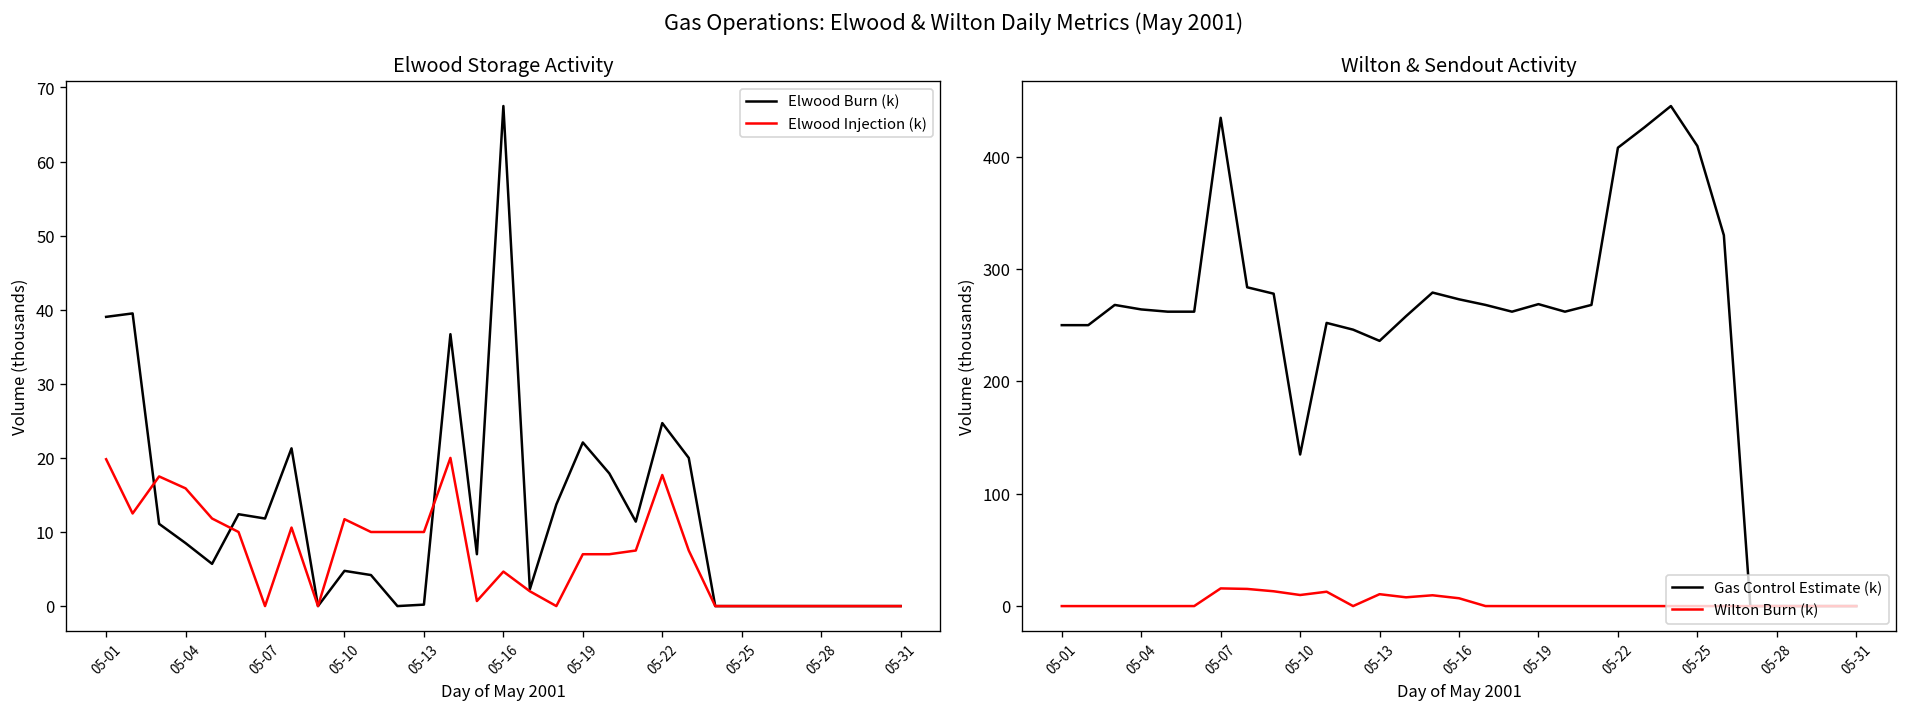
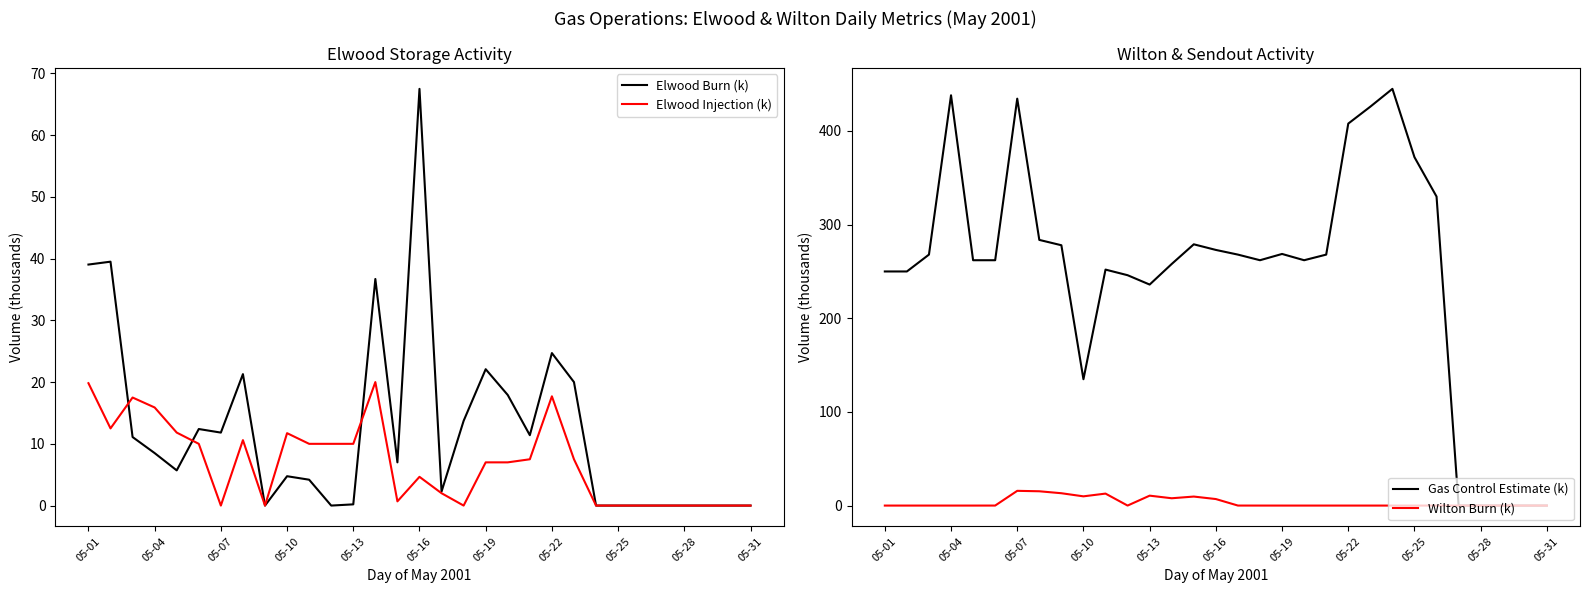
Wilton & Sendout Activity, Gas Control Estimate (k), 05-04: 260 -> 440
Wilton & Sendout Activity, Gas Control Estimate (k), 05-25: 410 -> 370
